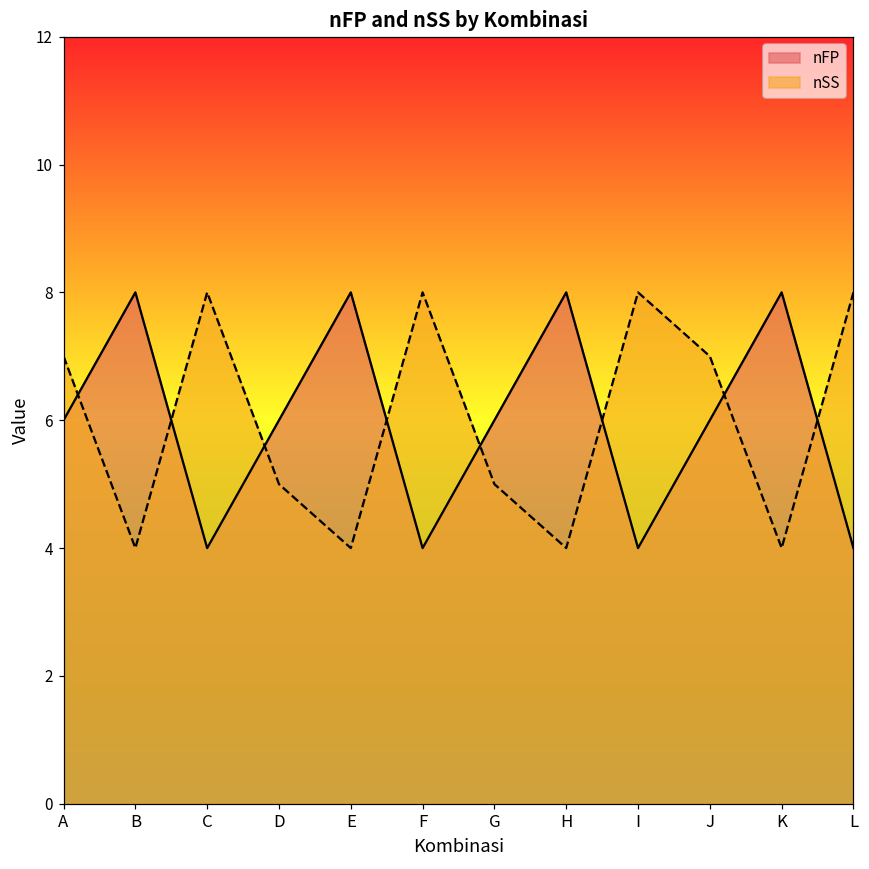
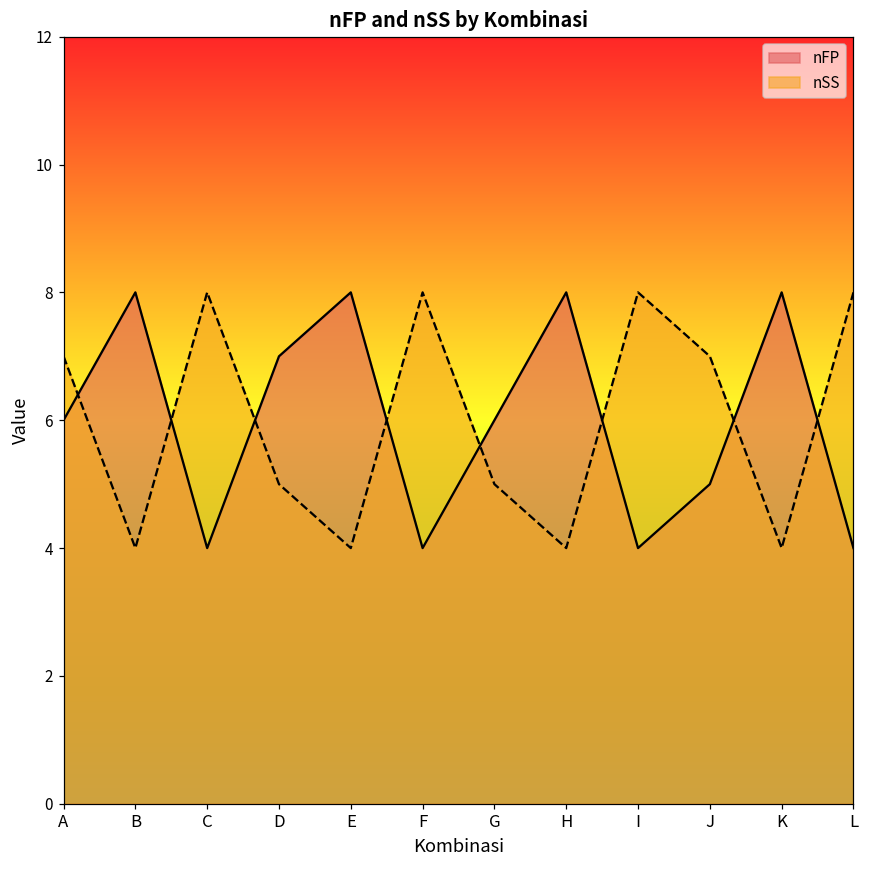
nFP, D: 6 -> 7
nFP, J: 6 -> 5
